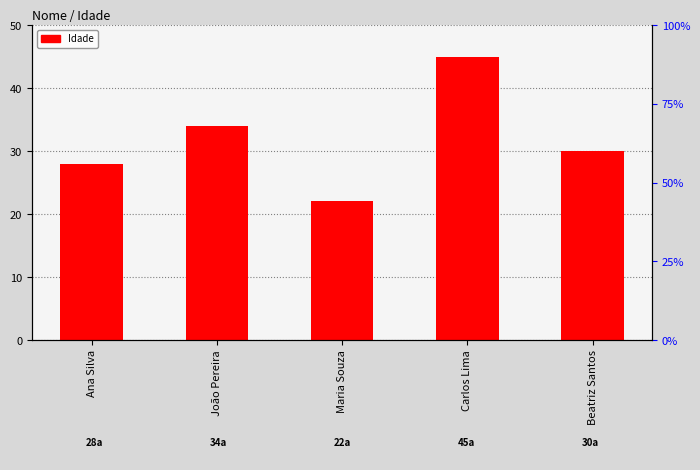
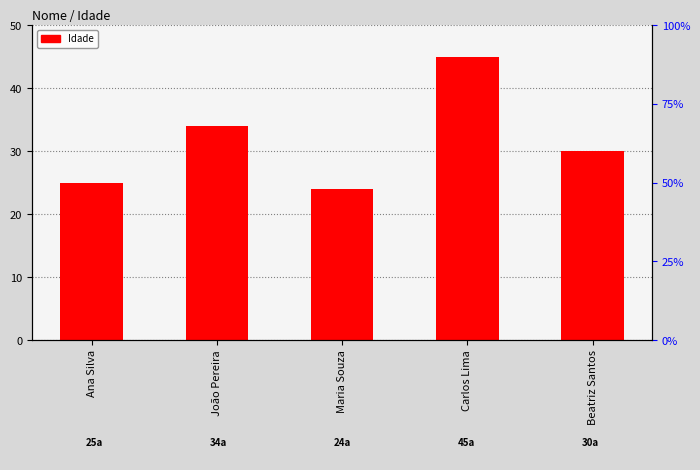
Ana Silva: 28a -> 25a
Maria Souza: 22a -> 24a
